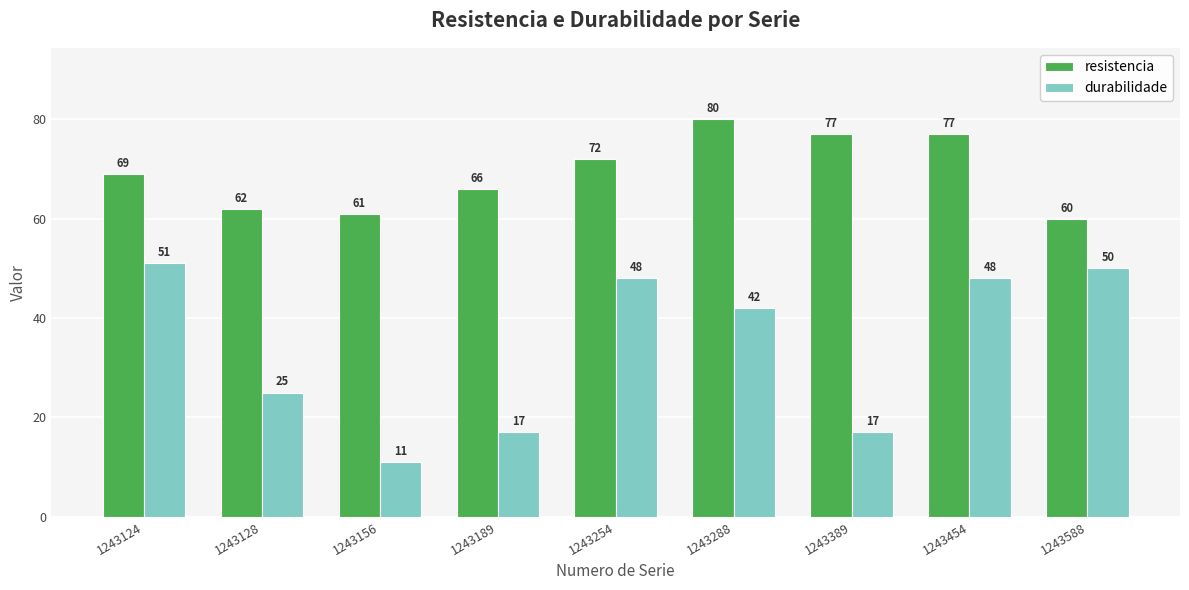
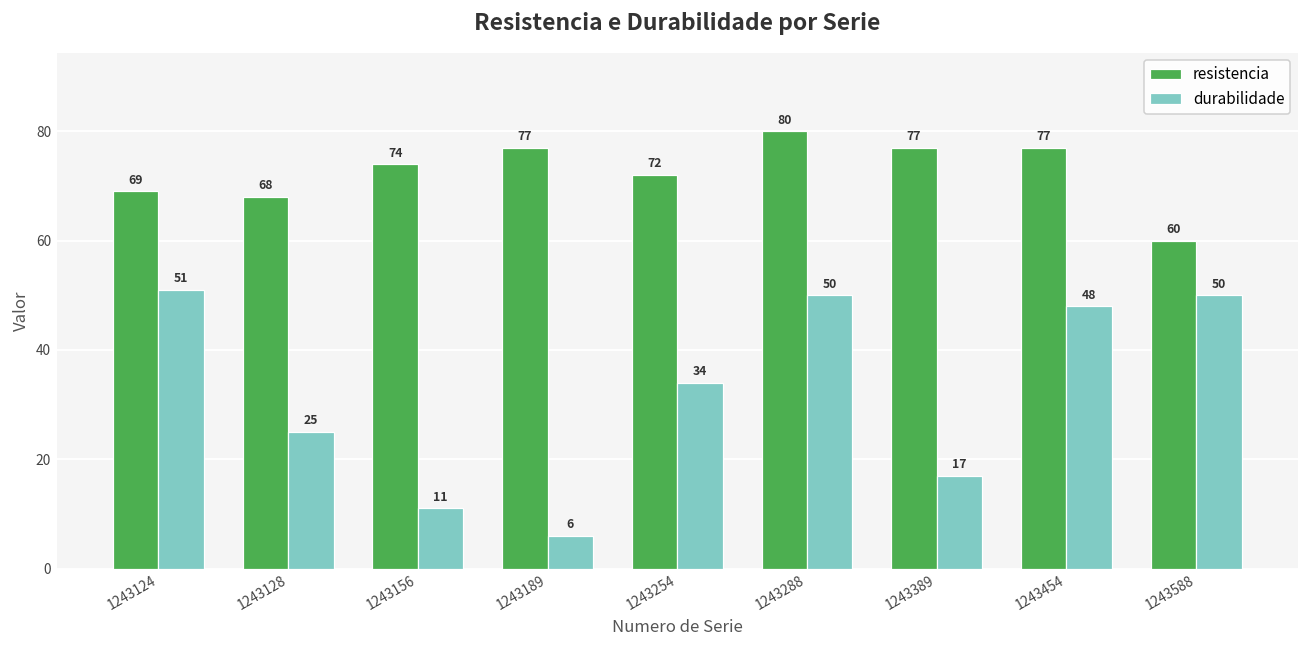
resistencia, 1243128: 62 -> 68
resistencia, 1243156: 61 -> 74
resistencia, 1243189: 66 -> 77
durabilidade, 1243189: 17 -> 6
durabilidade, 1243254: 48 -> 34
durabilidade, 1243288: 42 -> 50
